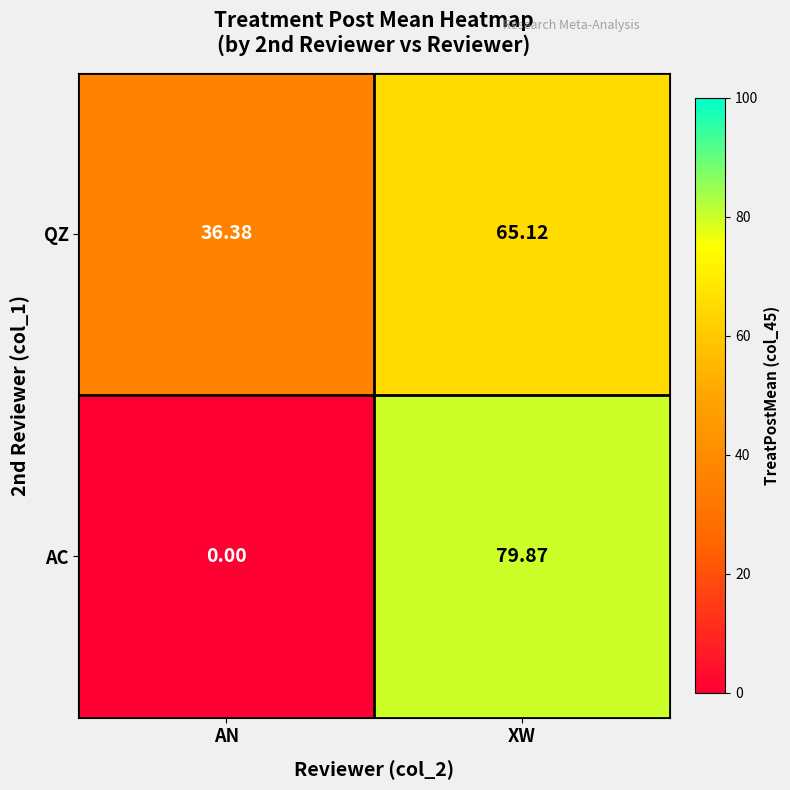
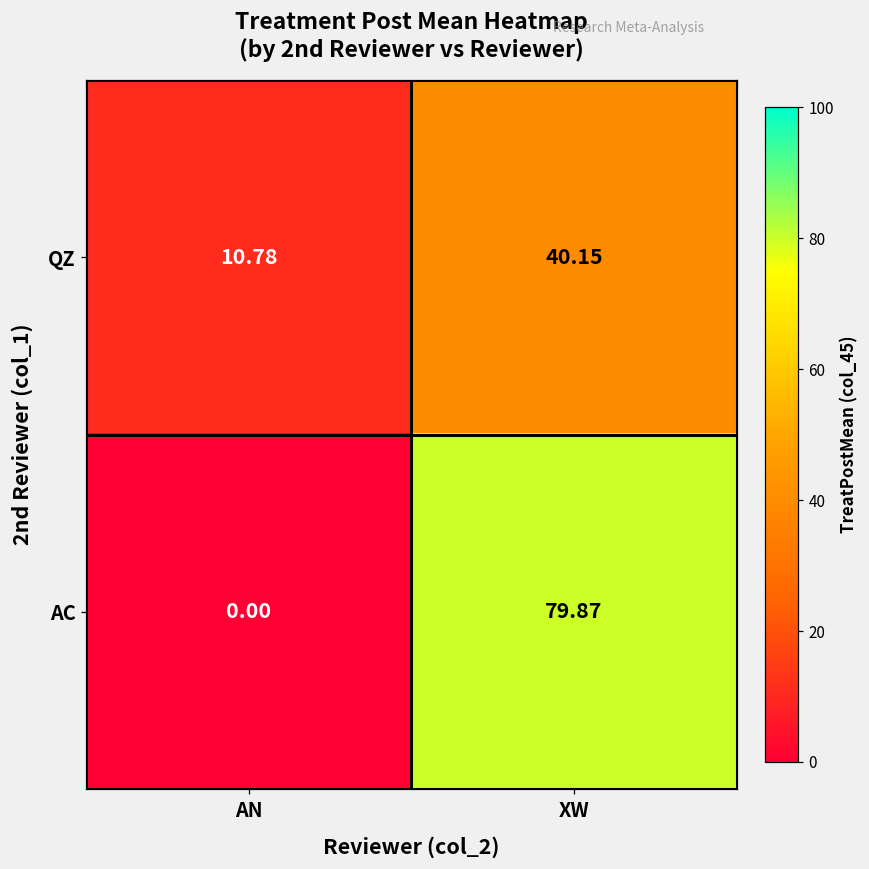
QZ, AN: 36.38 -> 10.78
QZ, XW: 65.12 -> 40.15
